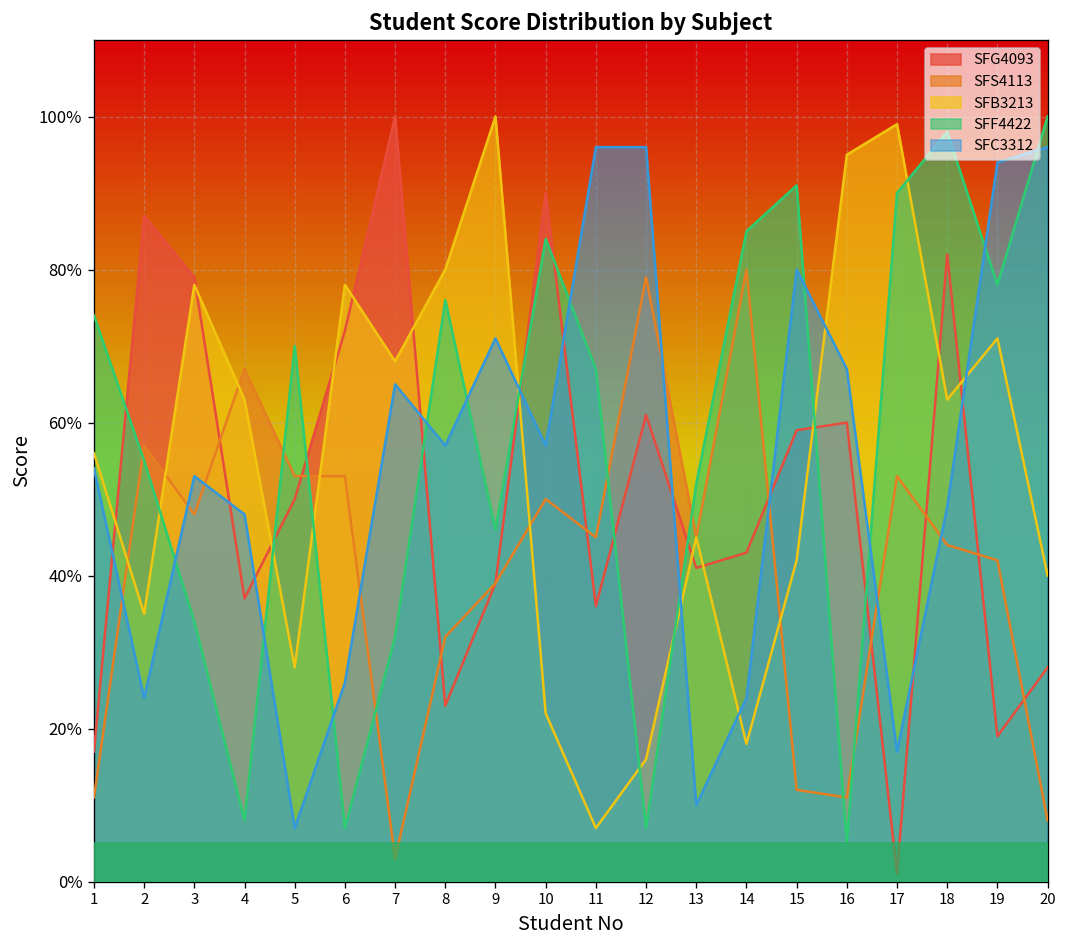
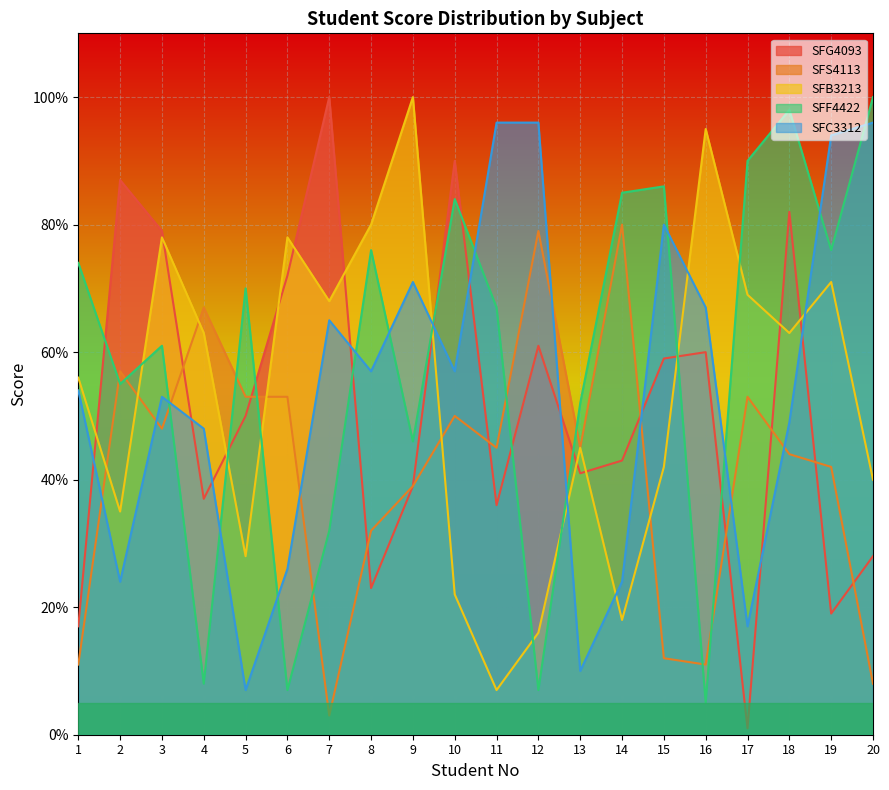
SFF4422, 3: 34% -> 61%
SFF4422, 15: 91% -> 86%
SFB3213, 17: 99% -> 69%
SFF4422, 19: 78% -> 76%
